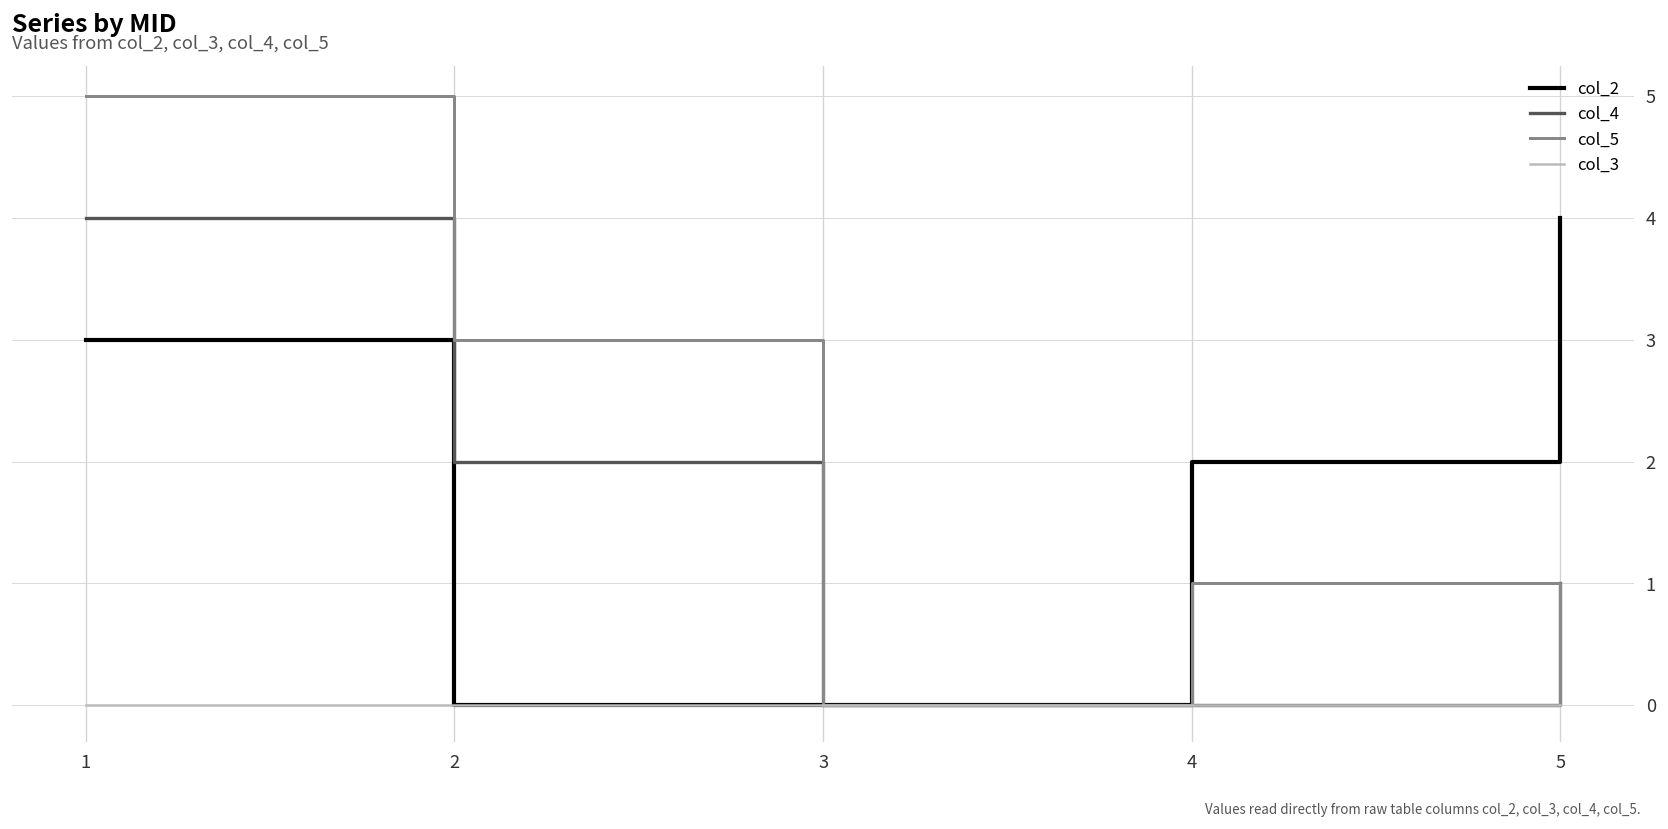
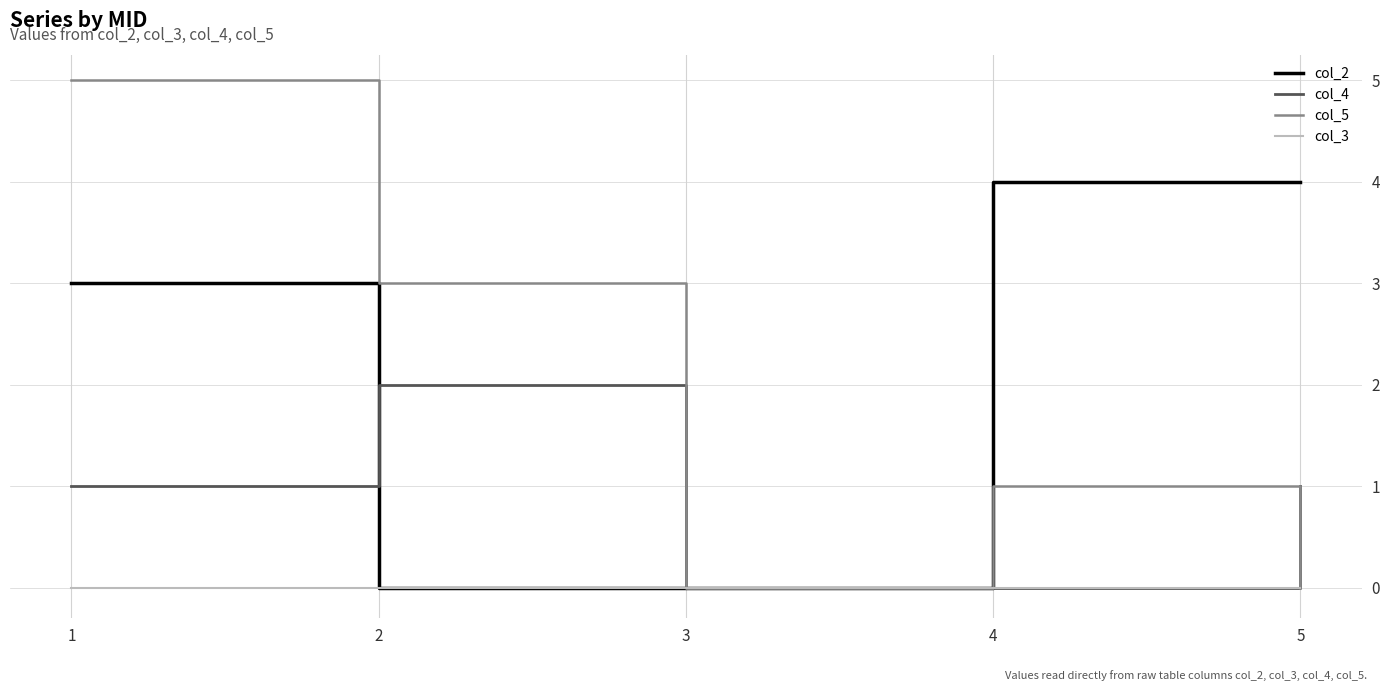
col_4, 1: 4 -> 1
col_2, 4: 2 -> 4
